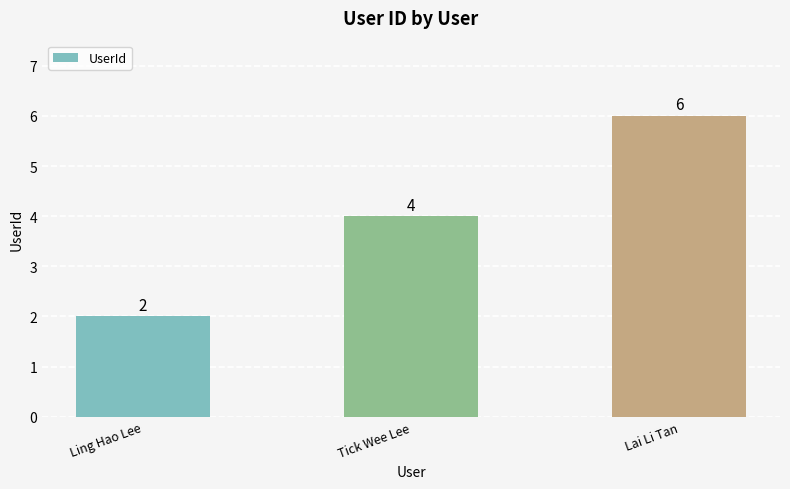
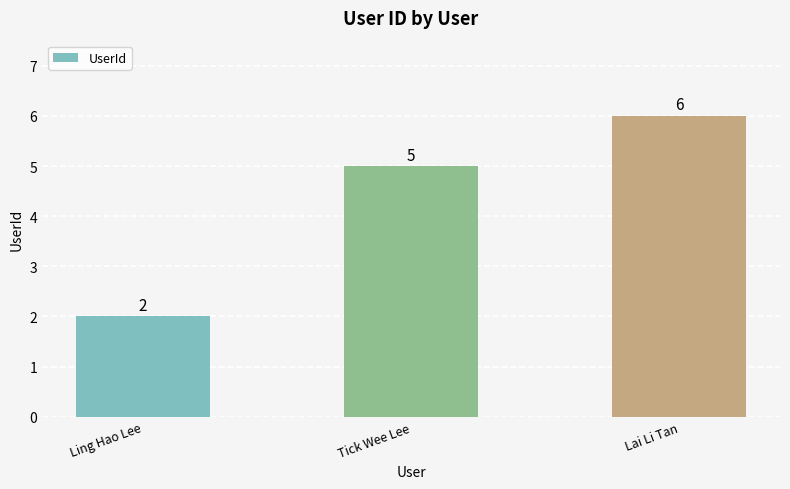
Tick Wee Lee: 4 -> 5
